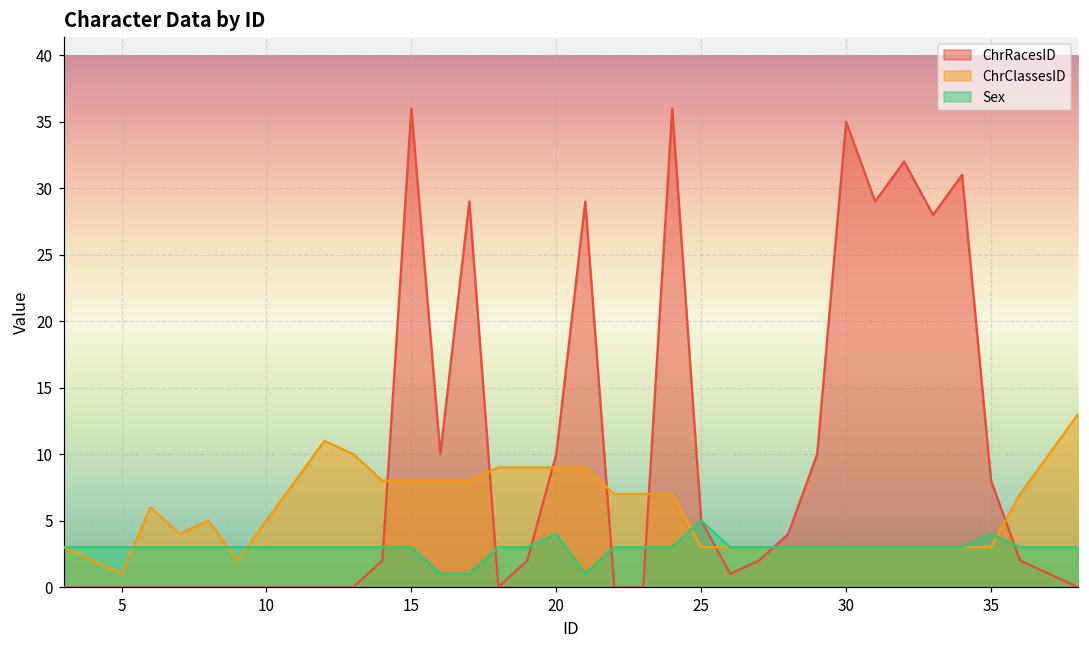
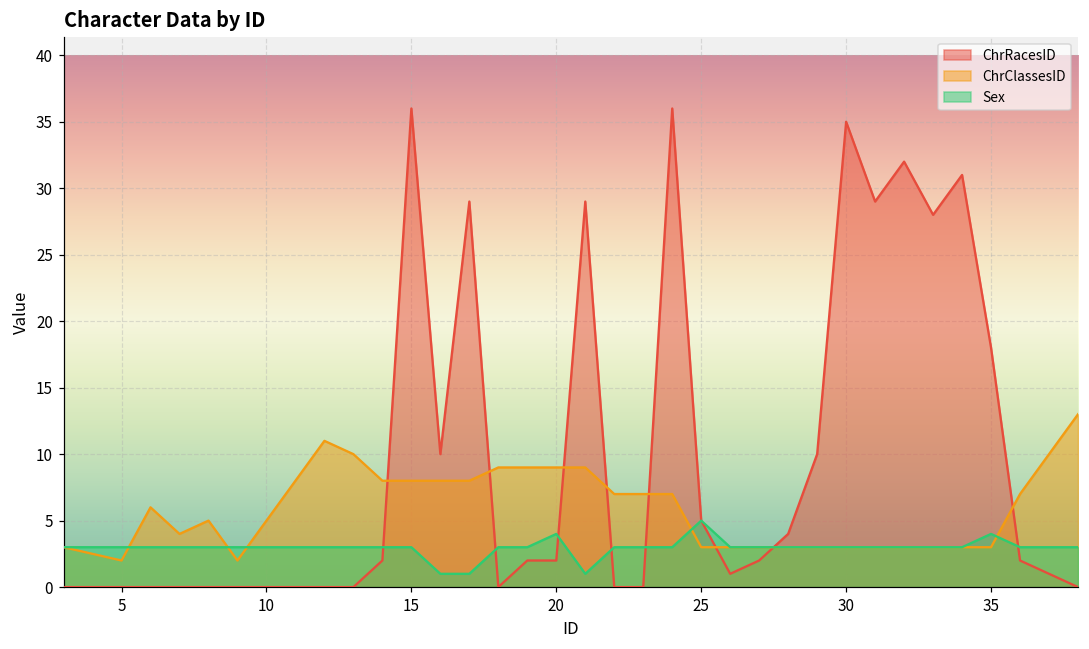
ChrClassesID, 5: 1 -> 2
ChrRacesID, 20: 10 -> 2
ChrRacesID, 35: 8 -> 18
